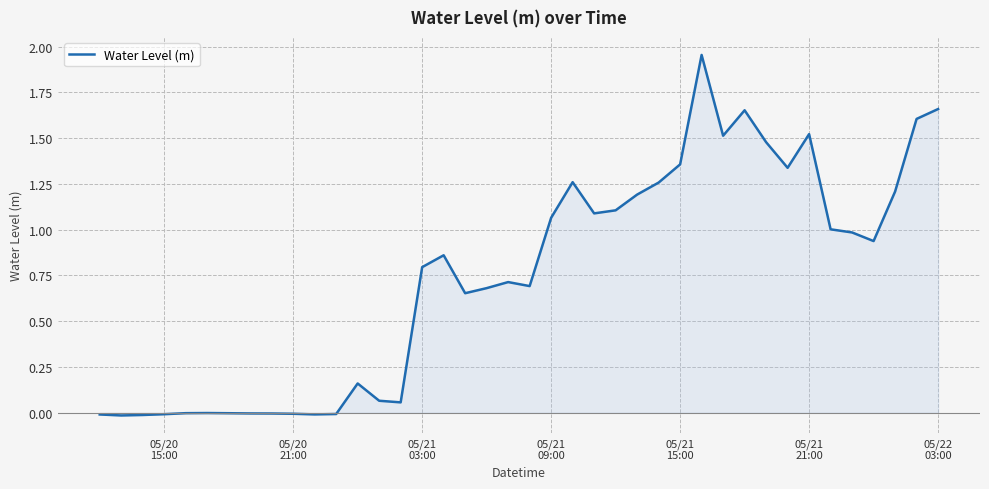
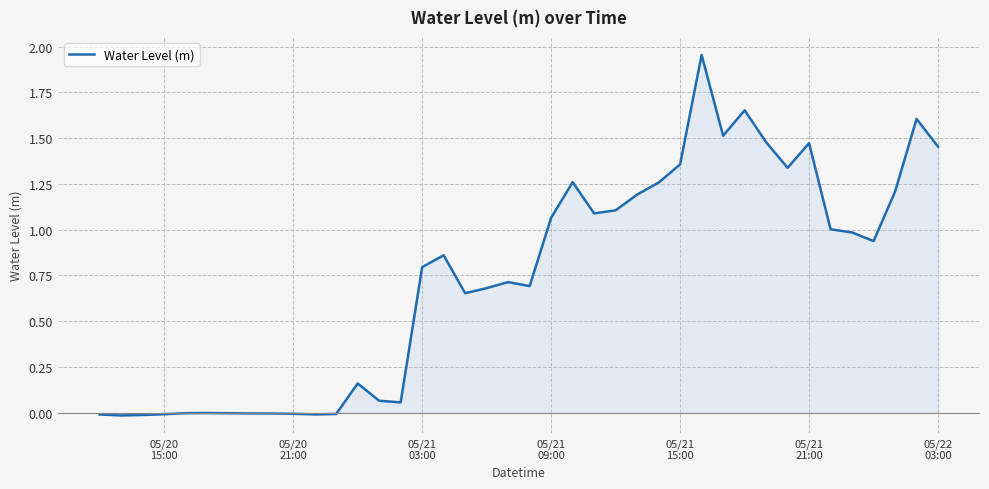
Water Level (m), 05/21 21:00: 1.52 -> 1.47
Water Level (m), 05/22 03:00: 1.66 -> 1.45
